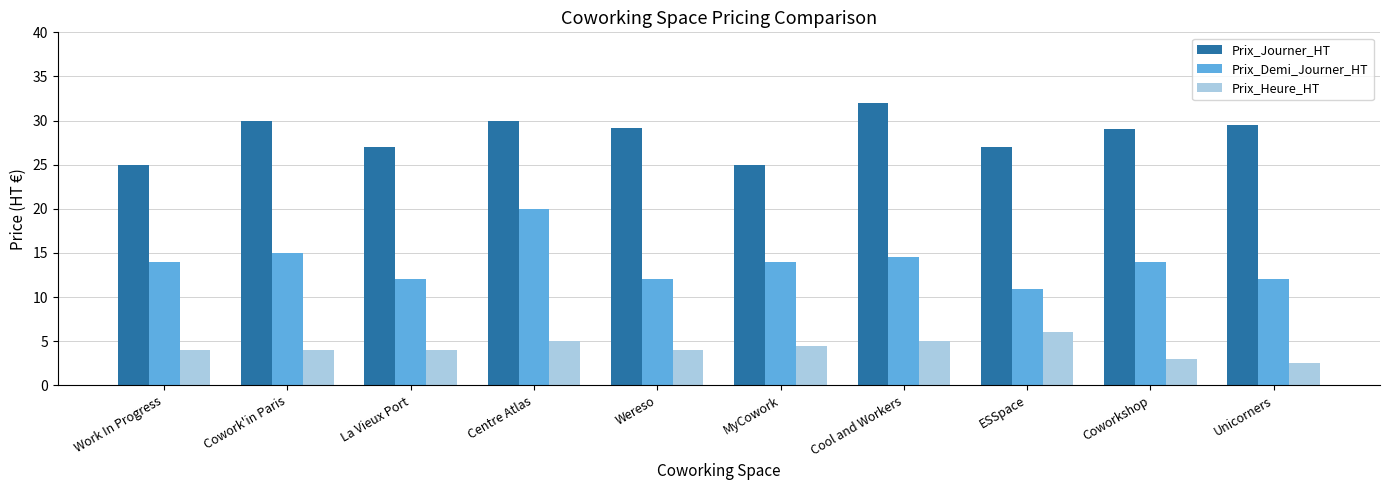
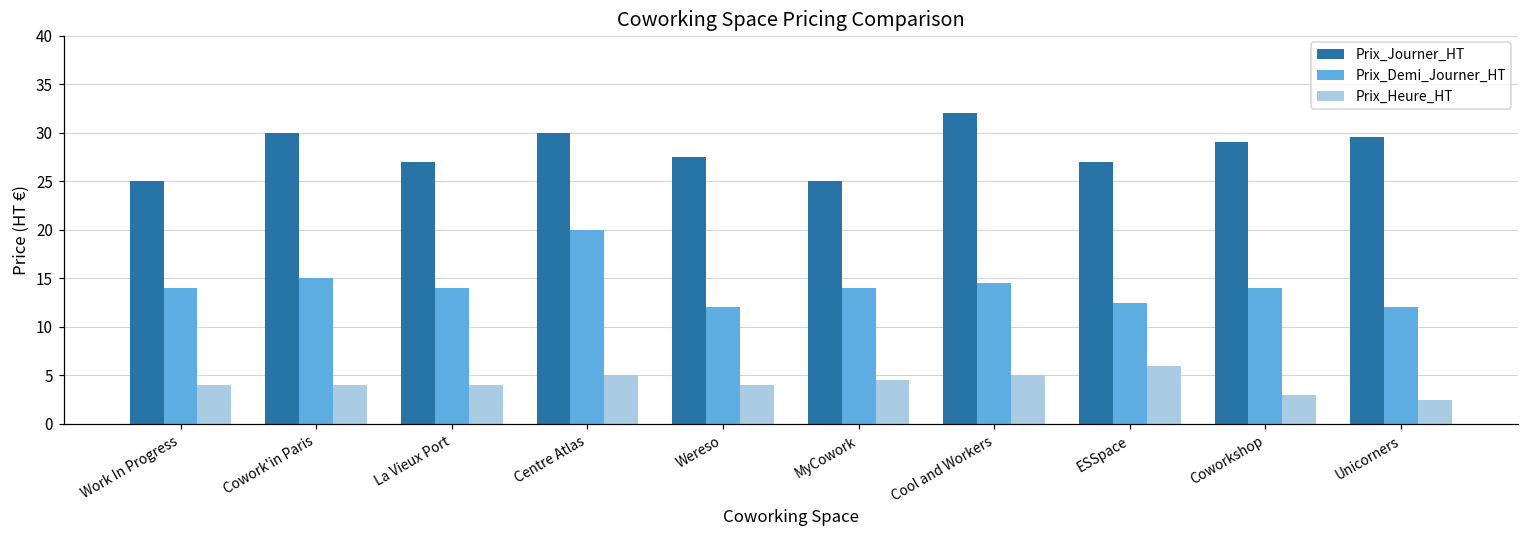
Prix_Demi_Journer_HT, La Vieux Port: 12 -> 14
Prix_Journer_HT, Wereso: 29 -> 28
Prix_Demi_Journer_HT, ESSpace: 11 -> 13
